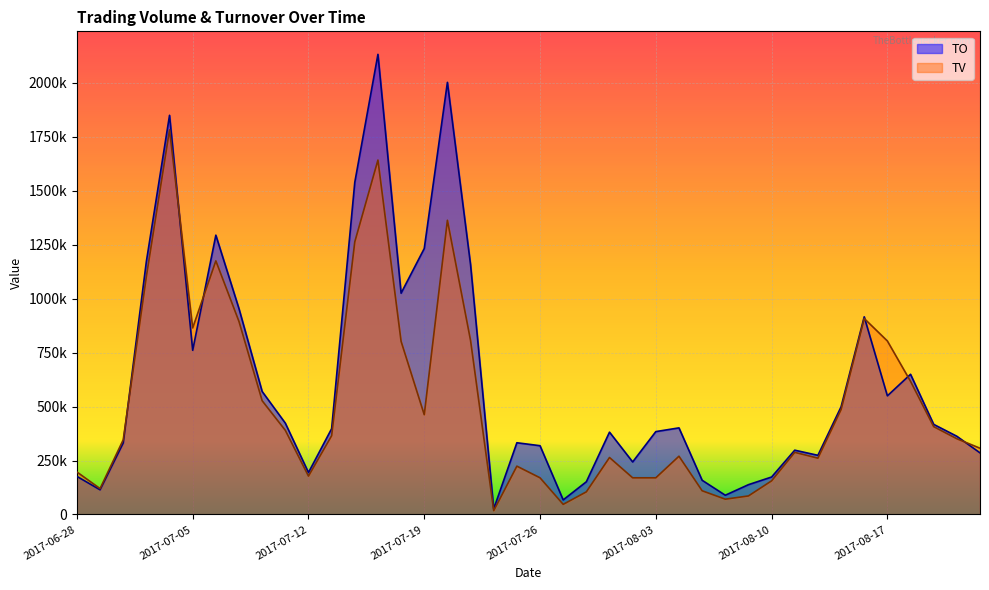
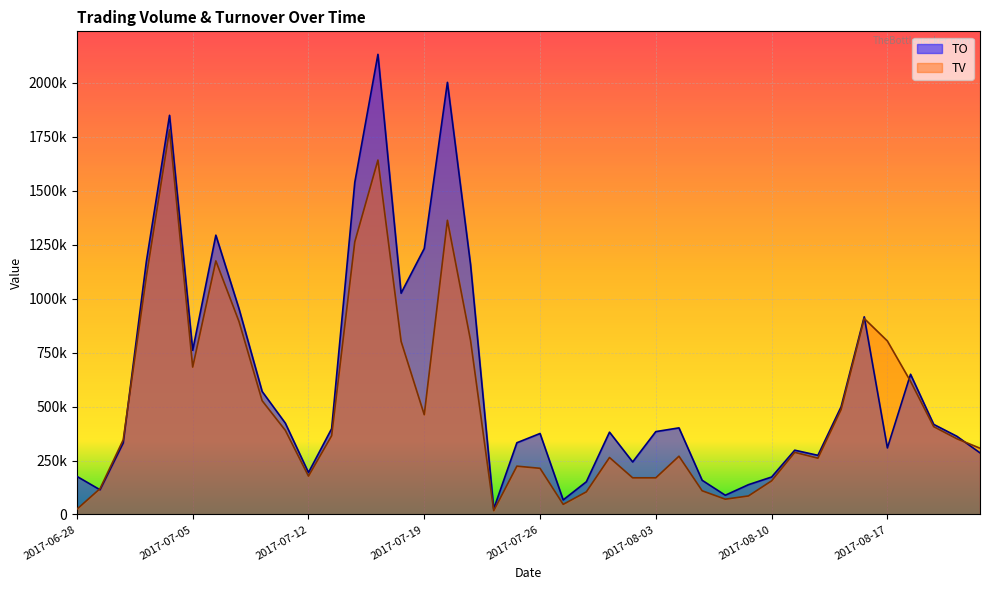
TV, 2017-06-28: 200000 -> 20000
TV, 2017-07-05: 860000 -> 680000
TO, 2017-07-26: 320000 -> 380000
TV, 2017-07-26: 170000 -> 210000
TO, 2017-08-17: 550000 -> 310000
